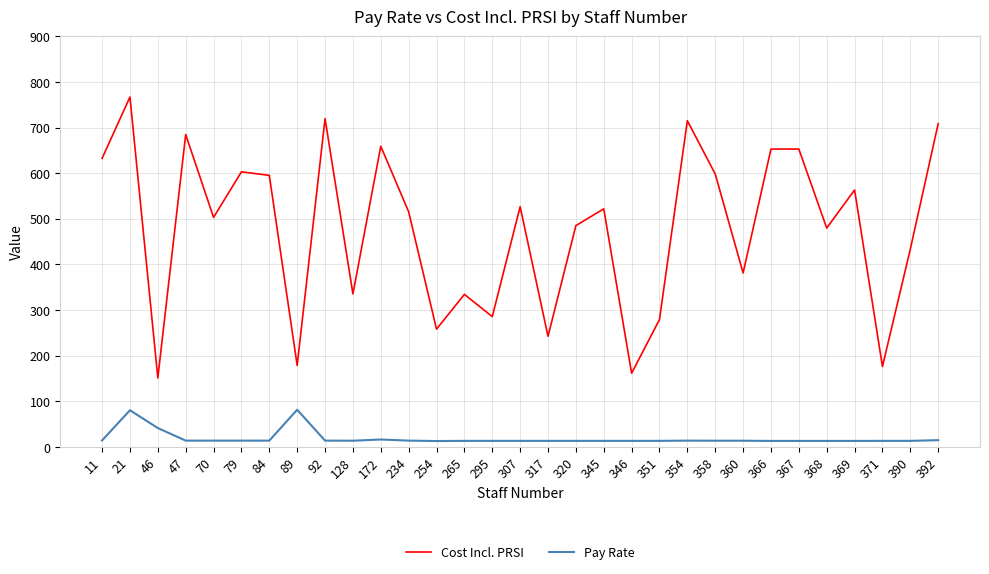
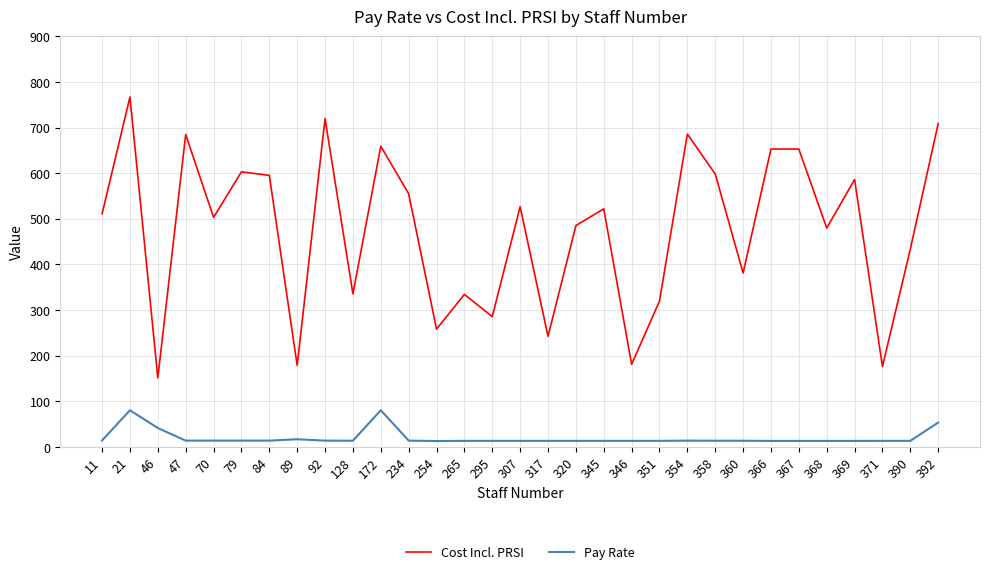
Cost Incl. PRSI, 11: 630 -> 510
Pay Rate, 89: 80 -> 20
Pay Rate, 172: 20 -> 80
Cost Incl. PRSI, 234: 520 -> 550
Cost Incl. PRSI, 346: 160 -> 180
Cost Incl. PRSI, 351: 280 -> 320
Cost Incl. PRSI, 354: 710 -> 690
Cost Incl. PRSI, 369: 560 -> 590
Pay Rate, 392: 20 -> 50
